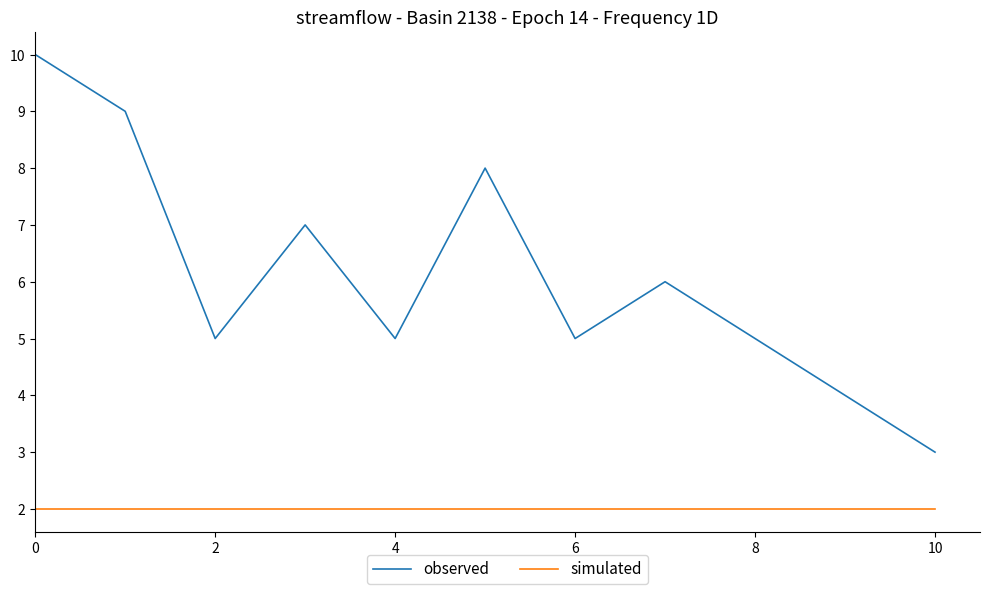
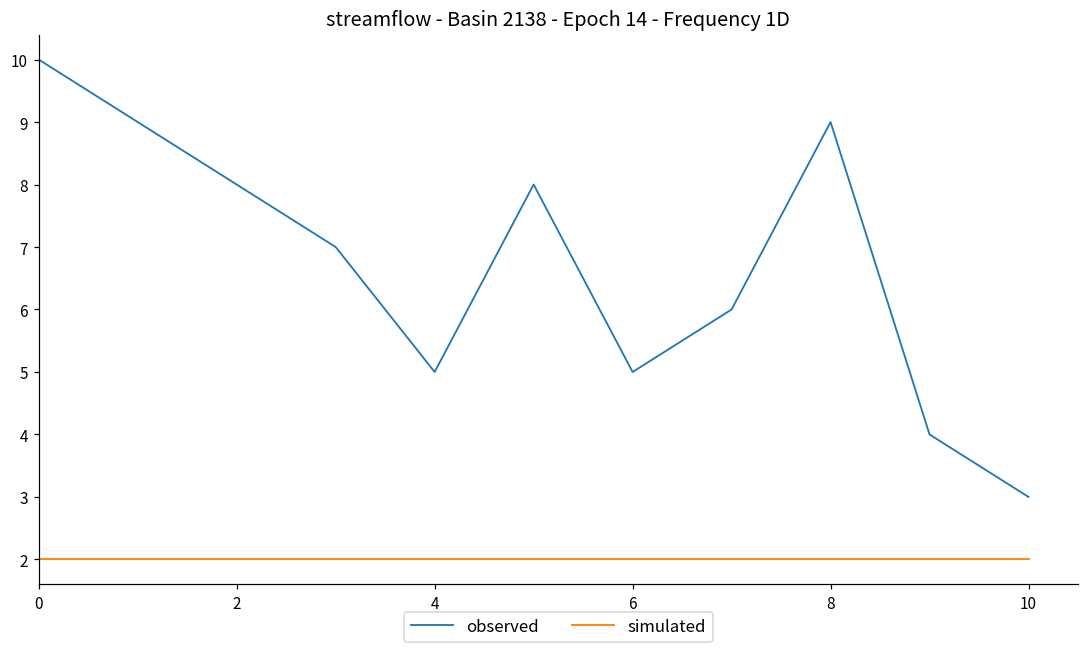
observed, 2: 5 -> 8
observed, 8: 5 -> 9
